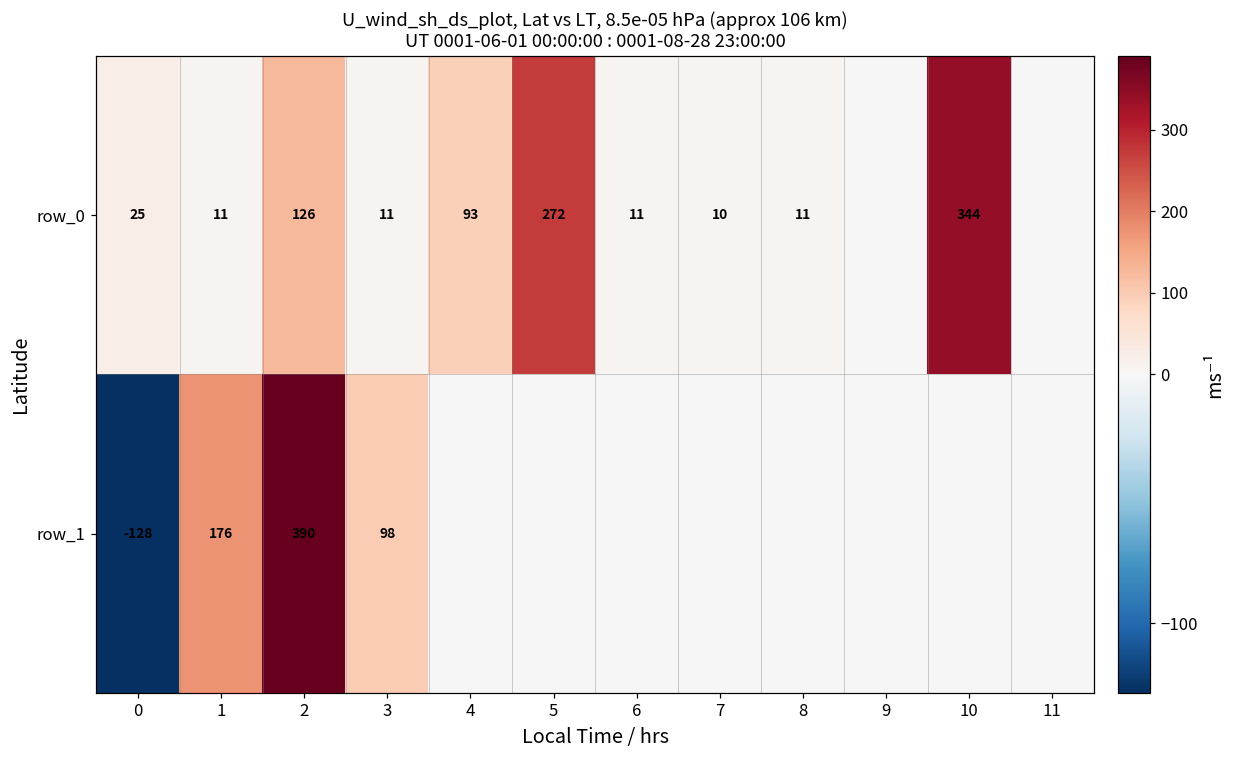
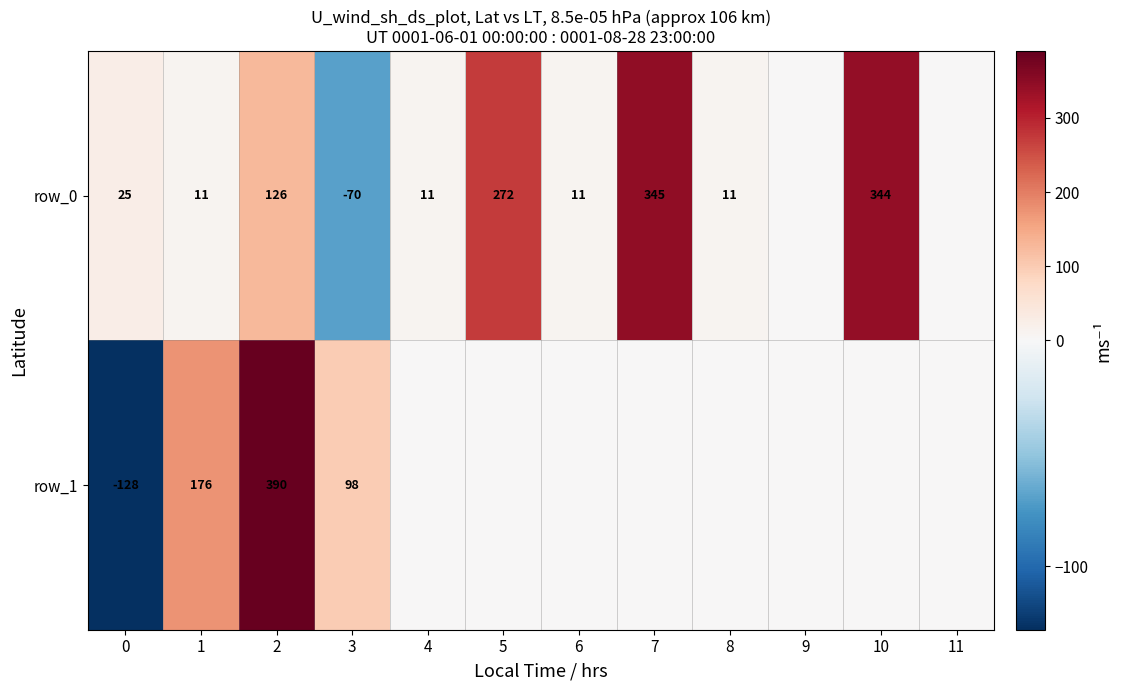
row_0, 3: 11 -> -70
row_0, 4: 93 -> 11
row_0, 7: 10 -> 345
